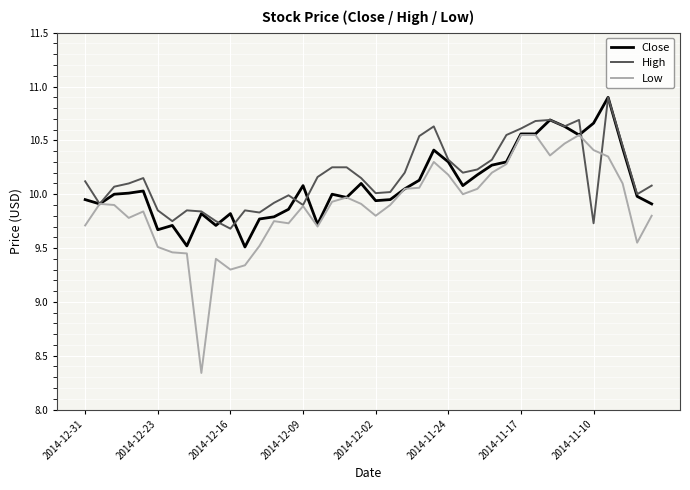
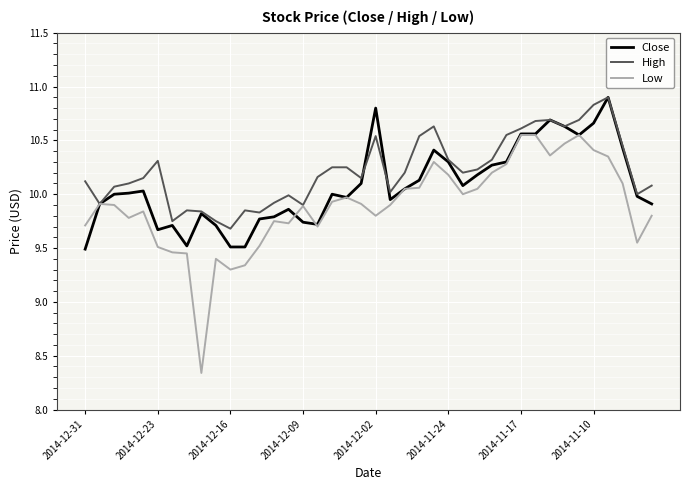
Close, 2014-12-31: 9.95 -> 9.49
High, 2014-12-23: 9.85 -> 10.31
Close, 2014-12-16: 9.82 -> 9.51
Close, 2014-12-09: 10.08 -> 9.74
Close, 2014-12-02: 9.94 -> 10.80
High, 2014-12-02: 10.01 -> 10.54
High, 2014-11-10: 9.73 -> 10.83
